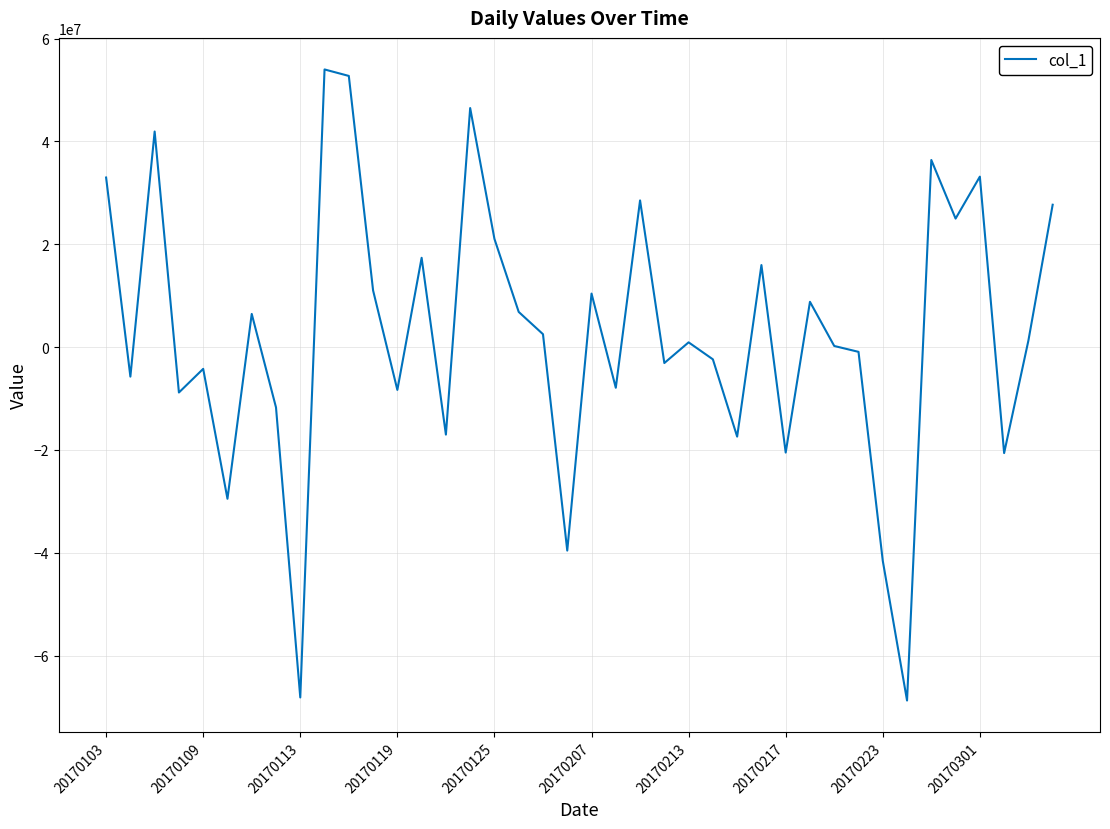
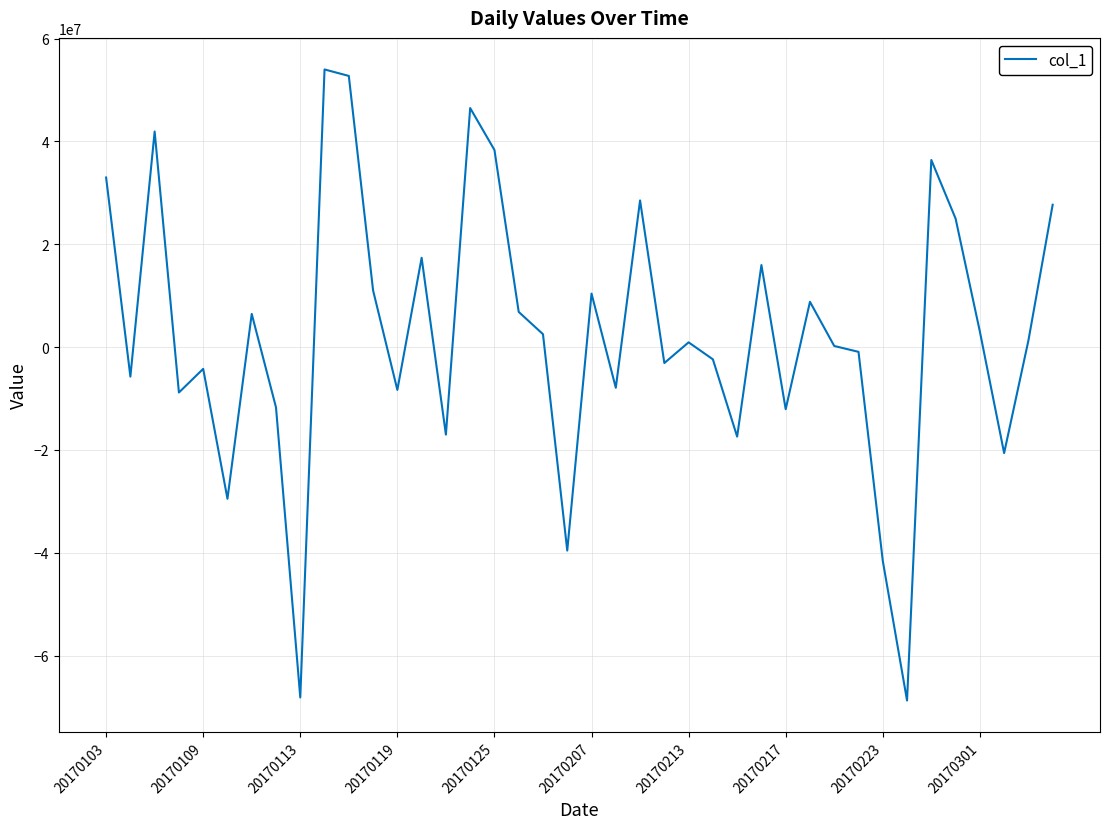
20170125: 21000000 -> 38000000
20170217: -21000000 -> -12000000
20170301: 33000000 -> 3000000
